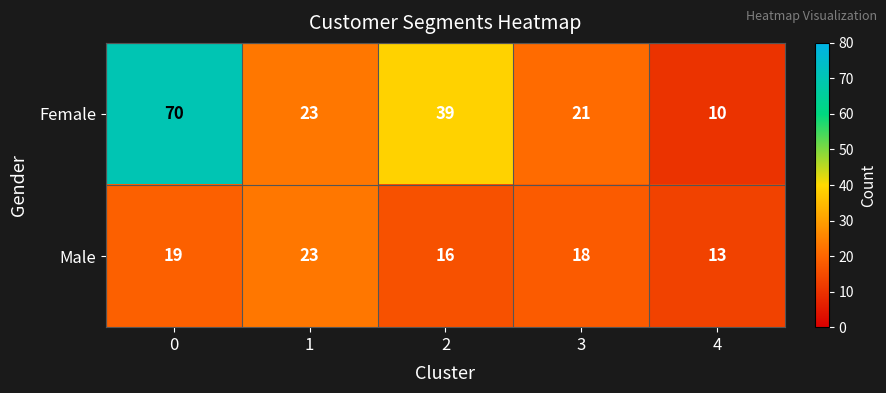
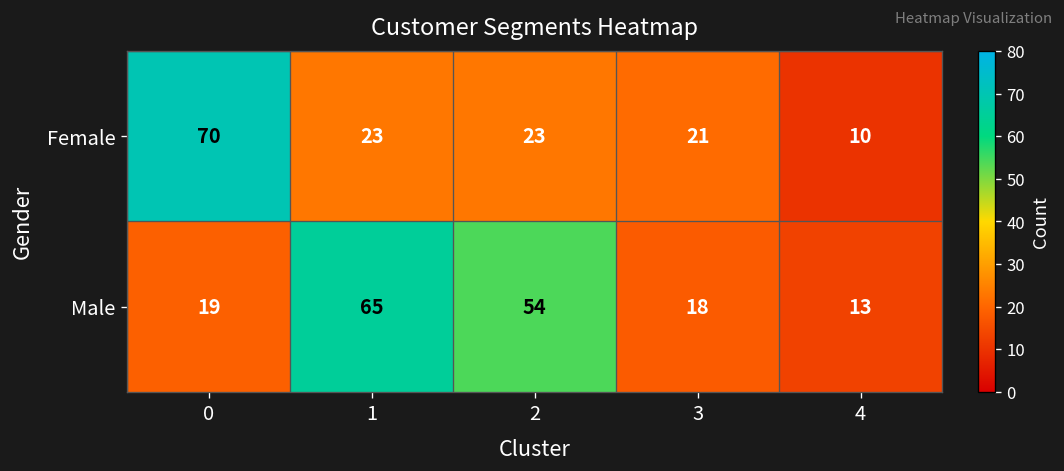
Female, 2: 39 -> 23
Male, 1: 23 -> 65
Male, 2: 16 -> 54
